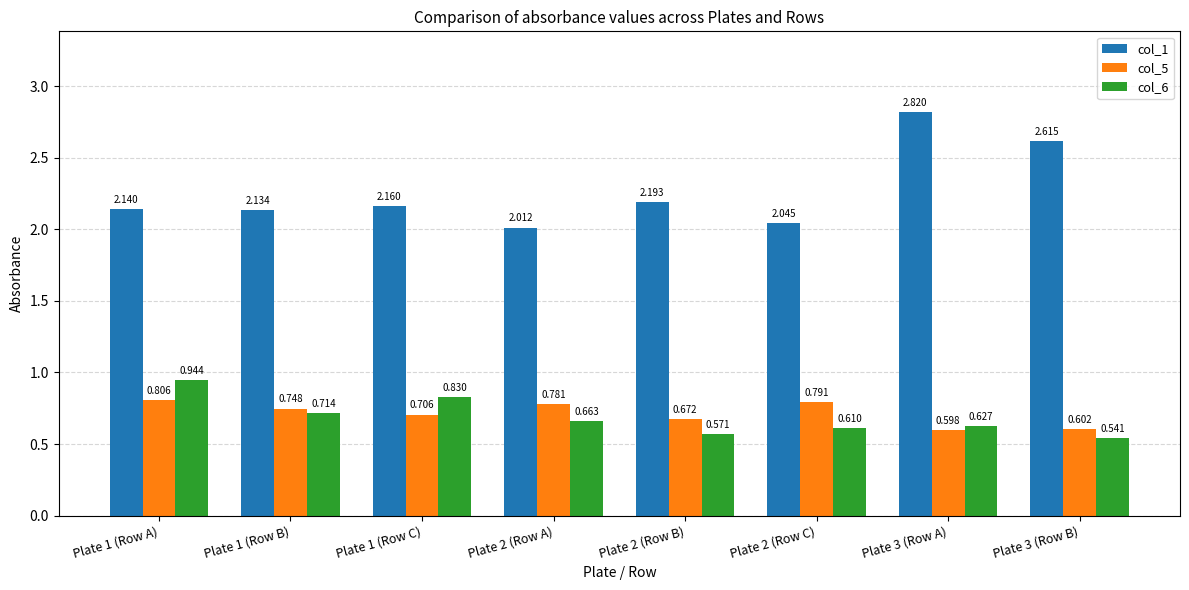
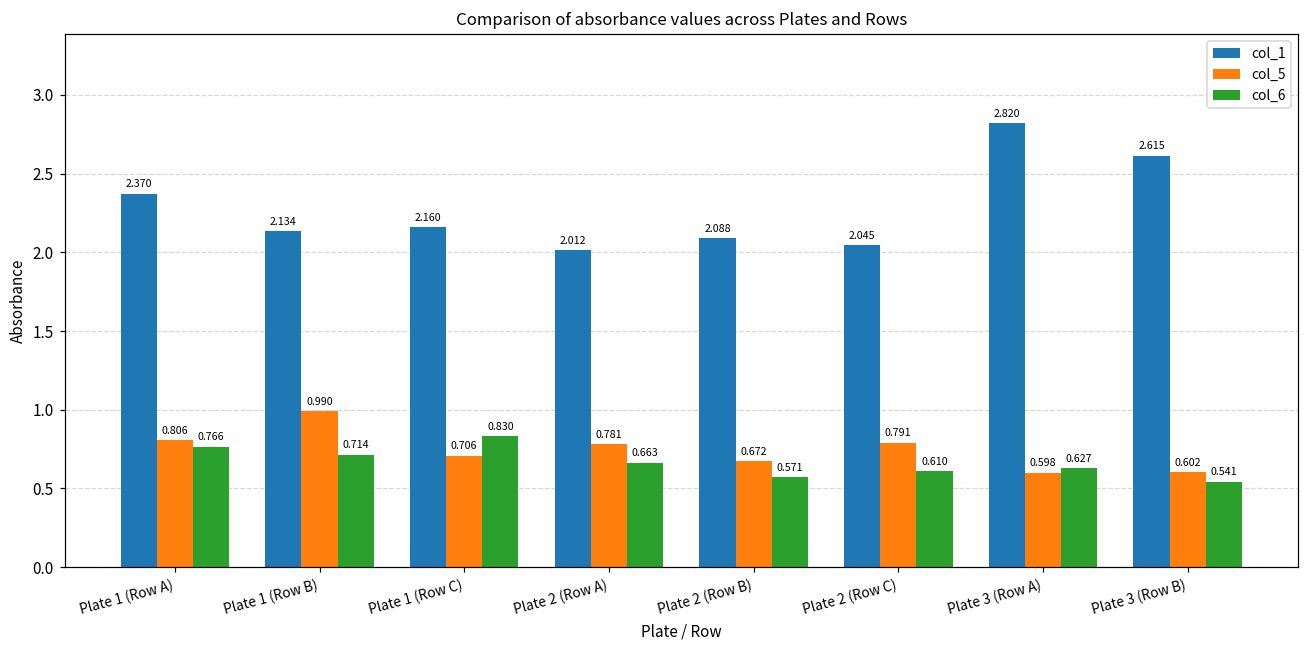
col_1, Plate 1 (Row A): 2.140 -> 2.370
col_6, Plate 1 (Row A): 0.944 -> 0.766
col_5, Plate 1 (Row B): 0.748 -> 0.990
col_1, Plate 2 (Row B): 2.193 -> 2.088
